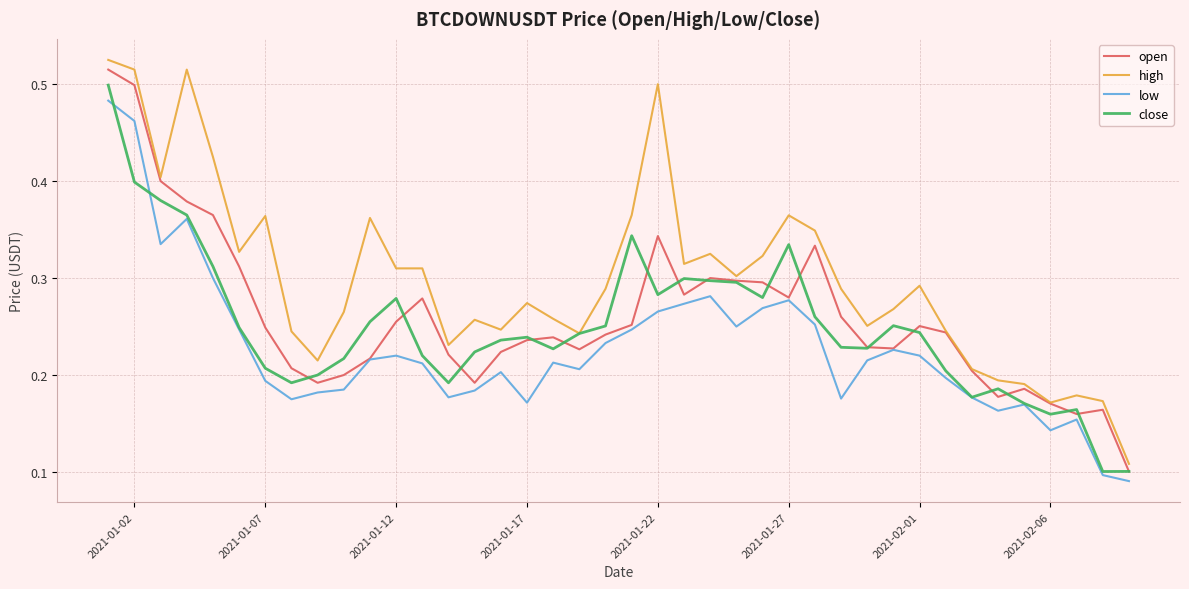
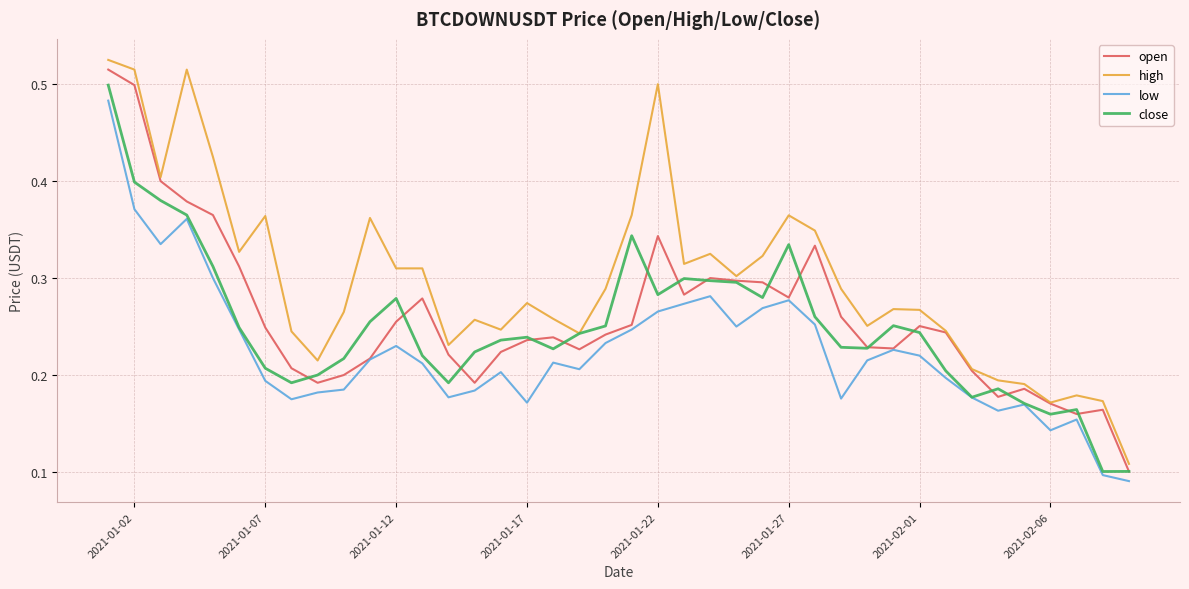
low, 2021-01-02: 0.46 -> 0.37
low, 2021-01-12: 0.22 -> 0.23
high, 2021-02-01: 0.29 -> 0.27
